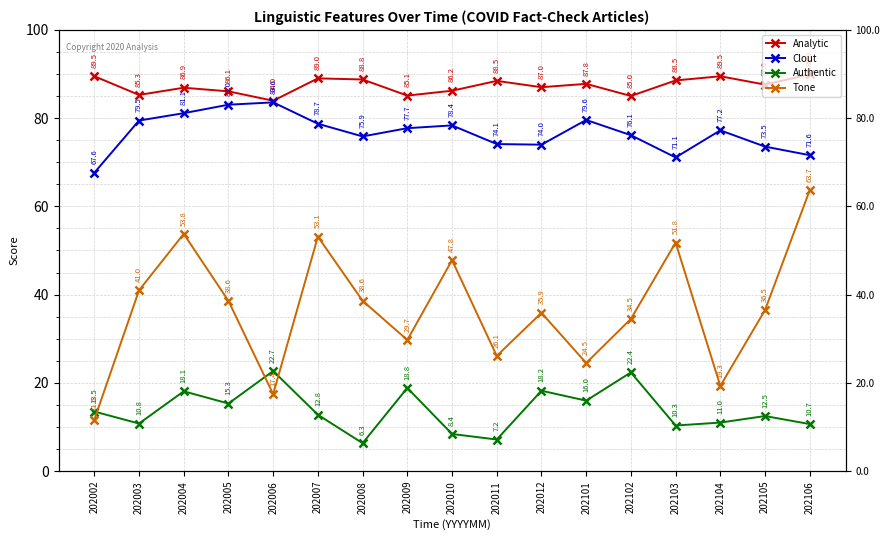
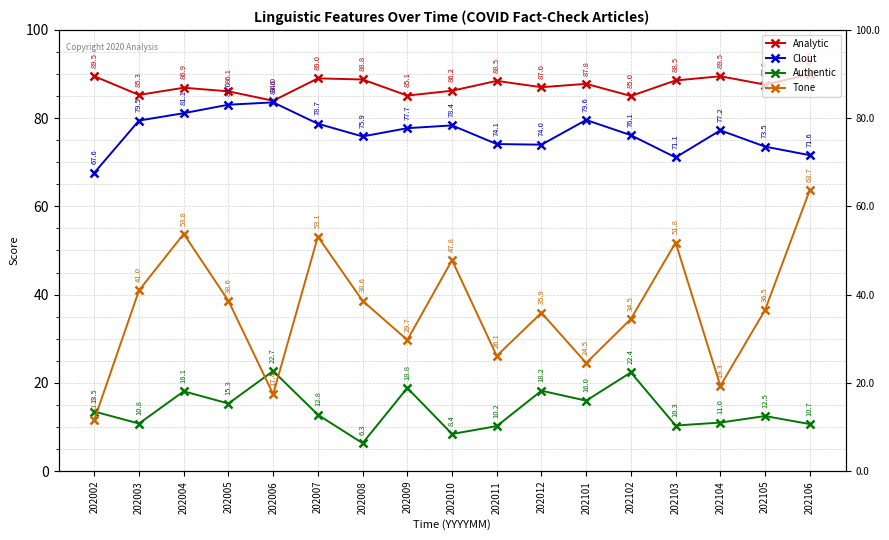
Authentic, 202011: 7.2 -> 10.2
